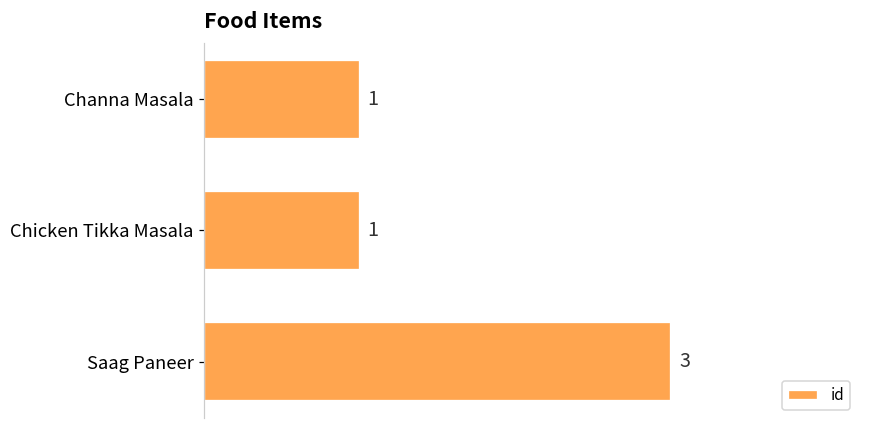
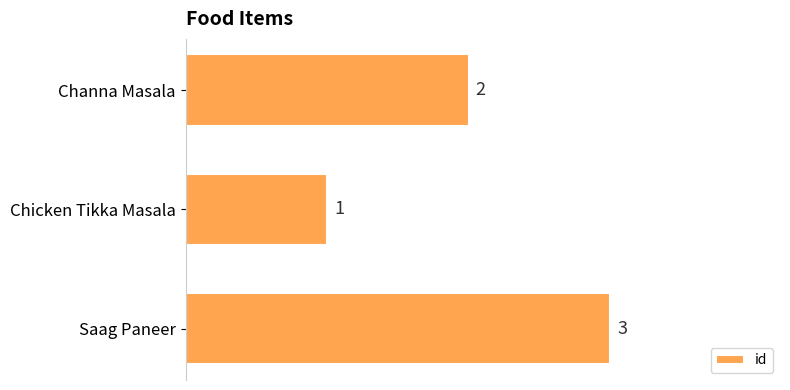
Channa Masala: 1 -> 2
